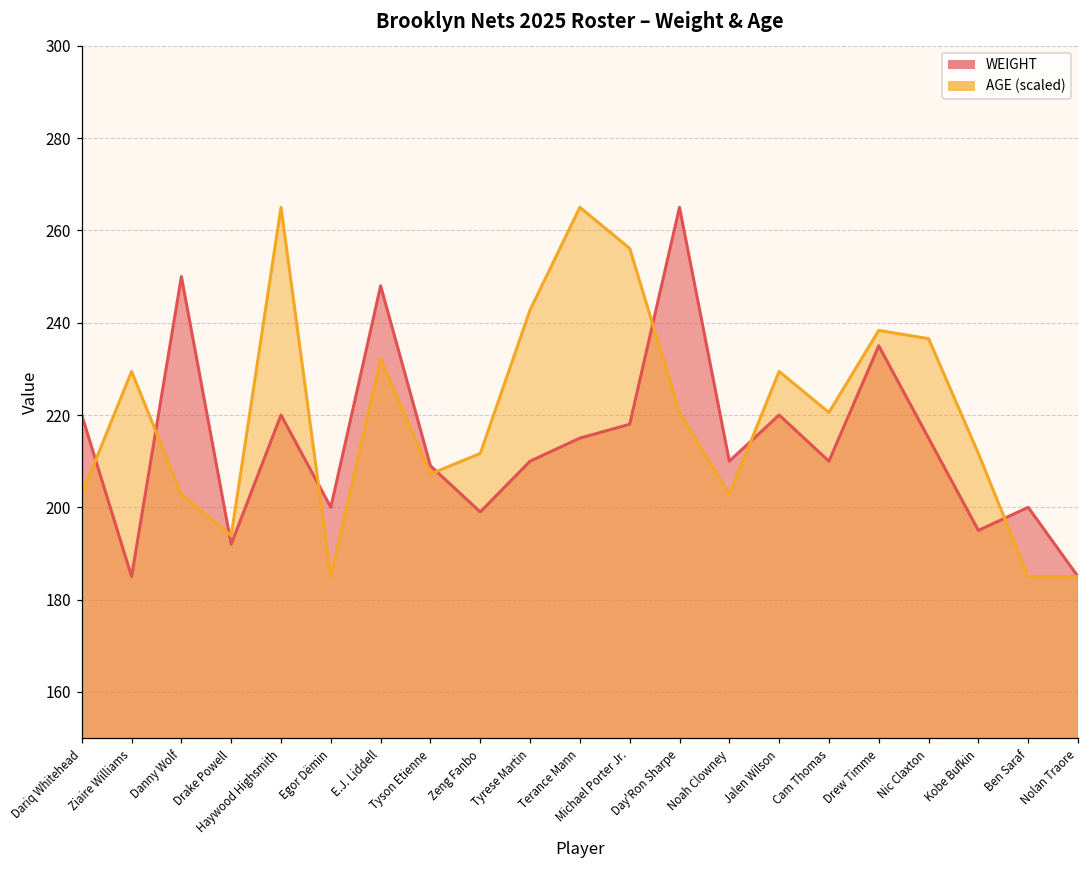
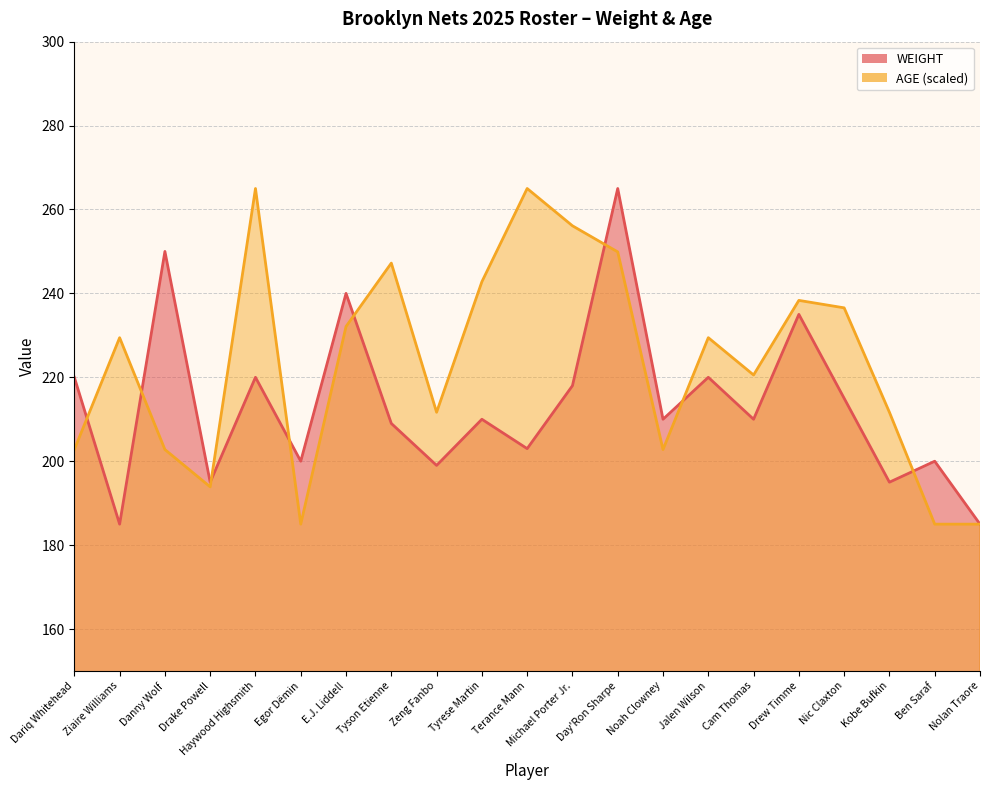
WEIGHT, Drake Powell: 192 -> 195
WEIGHT, E.J. Liddell: 248 -> 240
AGE (scaled), Tyson Etienne: 207 -> 247
WEIGHT, Terance Mann: 215 -> 203
AGE (scaled), Day'Ron Sharpe: 221 -> 250
